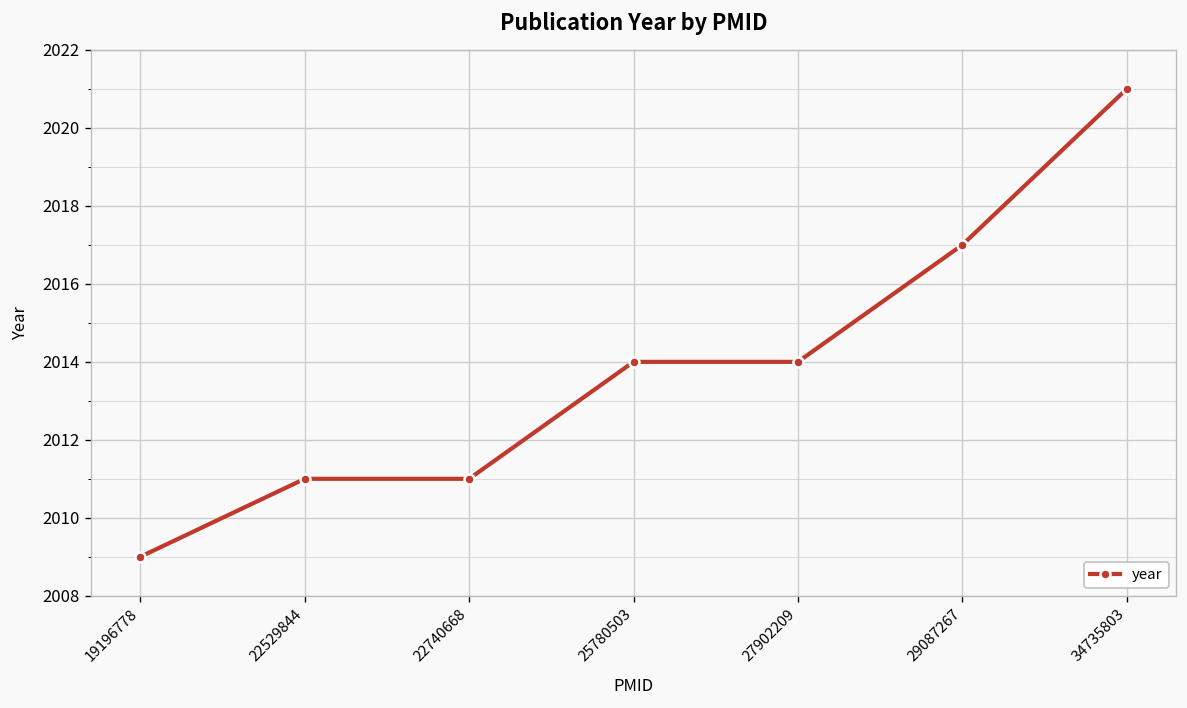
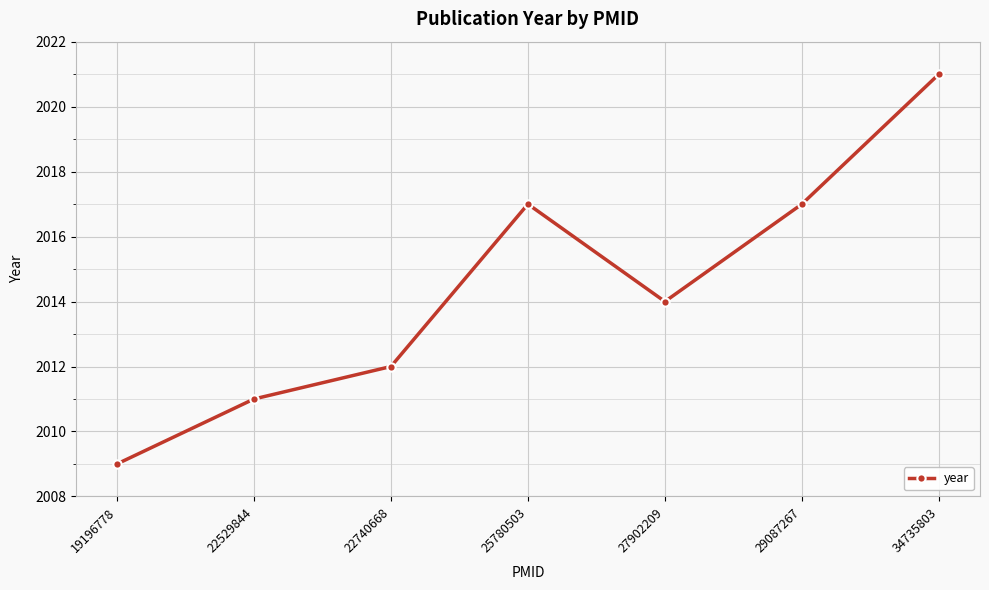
22740668: 2011 -> 2012
25780503: 2014 -> 2017
